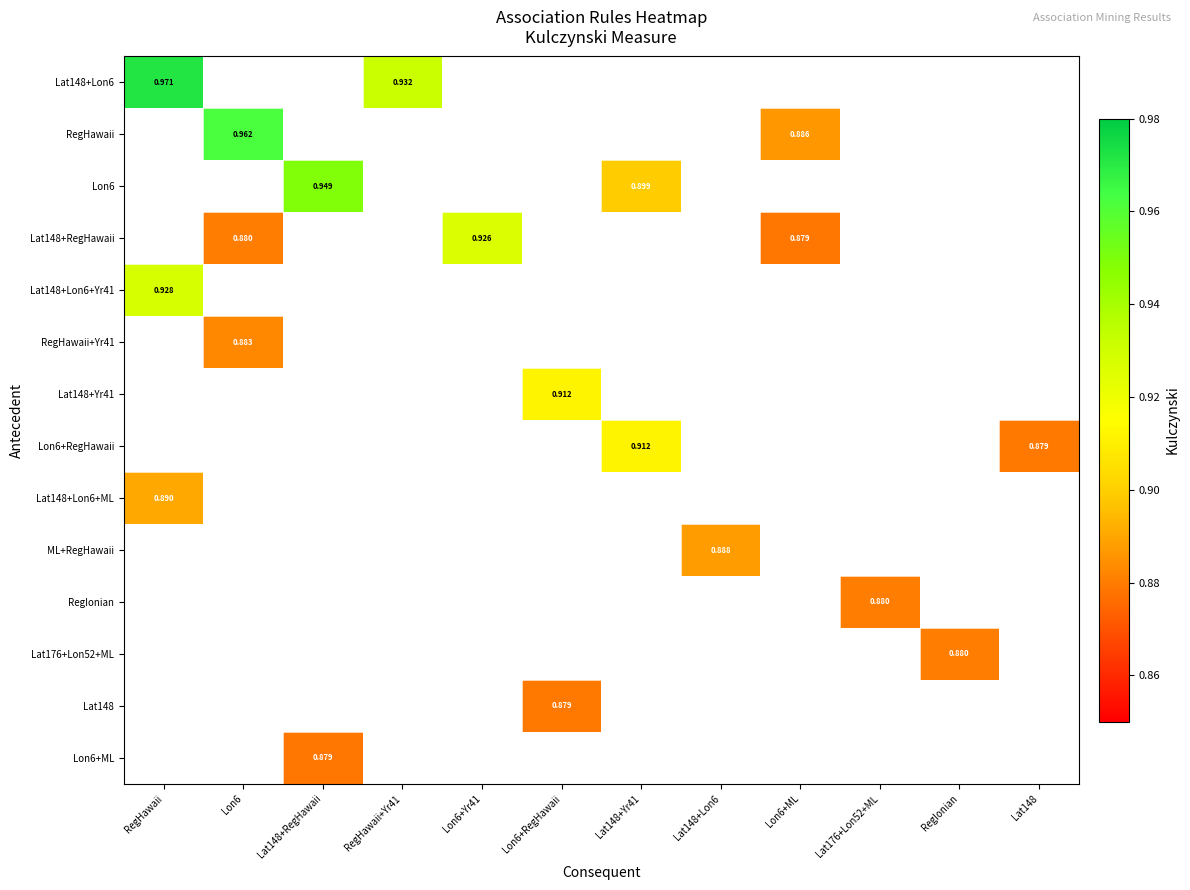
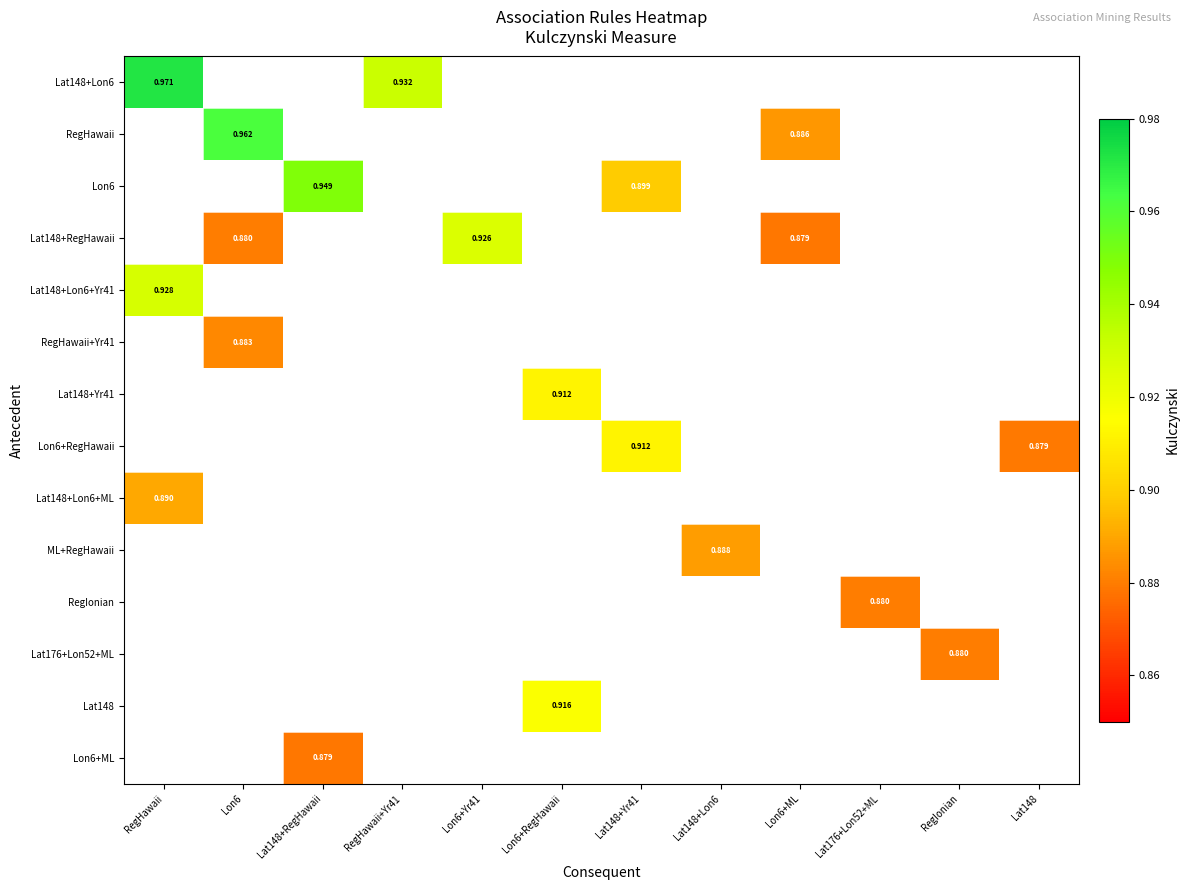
Lat148, Lon6+RegHawaii: 0.879 -> 0.916
